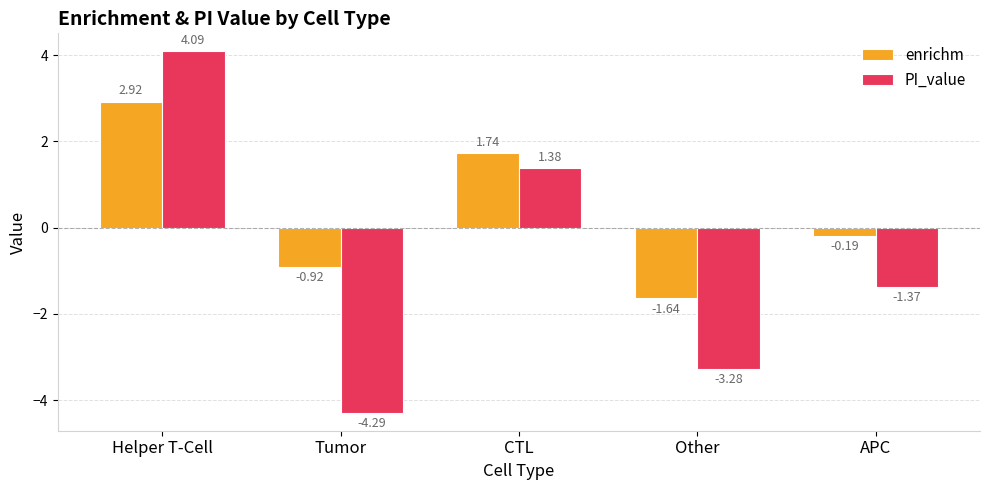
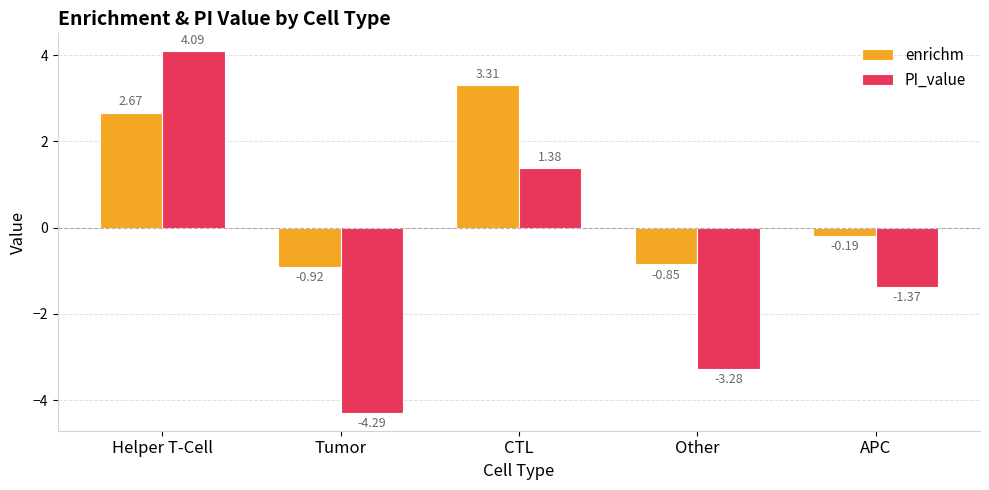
enrichm, Helper T-Cell: 2.92 -> 2.67
enrichm, CTL: 1.74 -> 3.31
enrichm, Other: -1.64 -> -0.85
